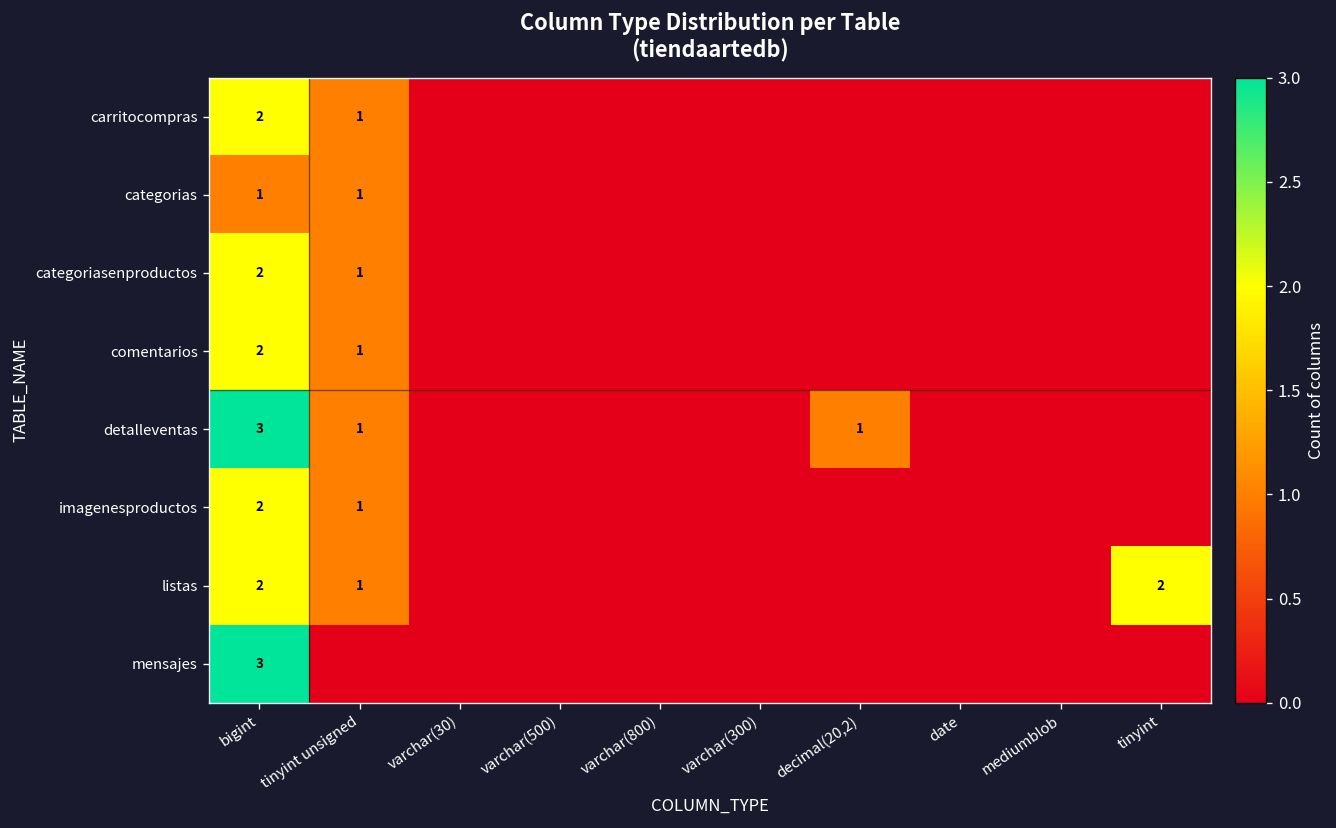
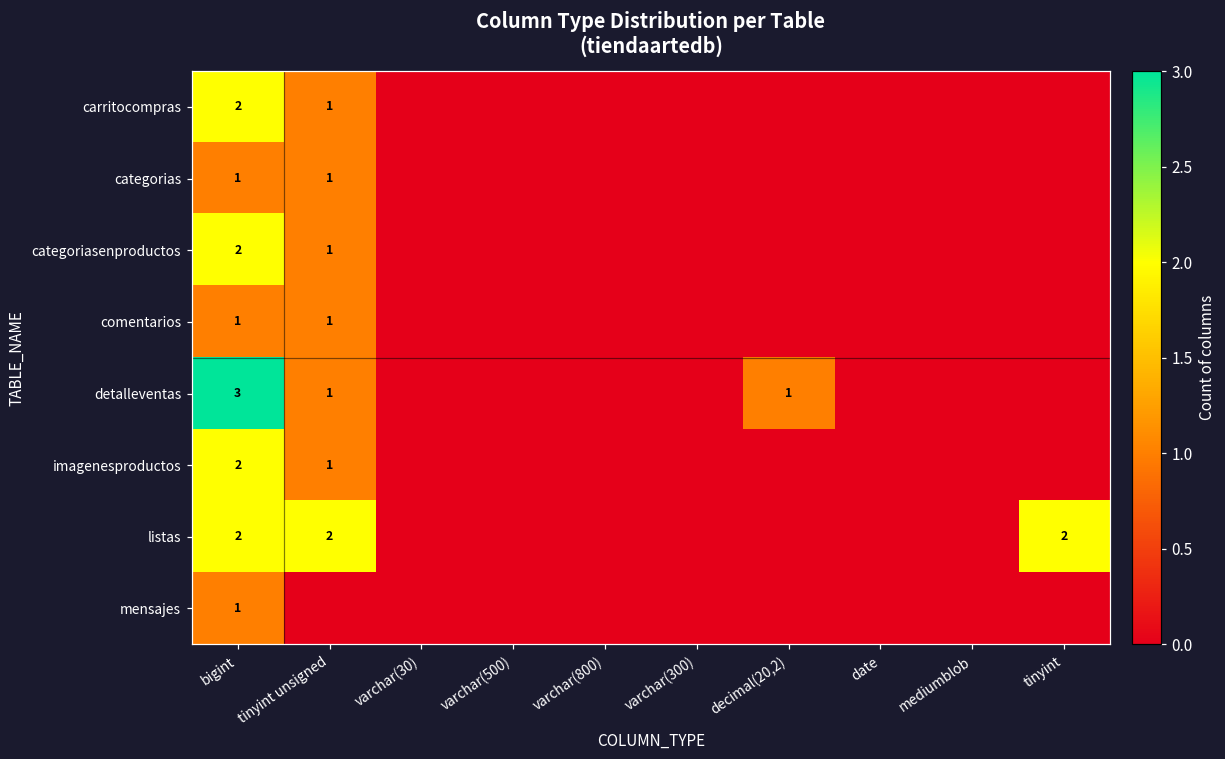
comentarios, bigint: 2 -> 1
listas, tinyint unsigned: 1 -> 2
mensajes, bigint: 3 -> 1
